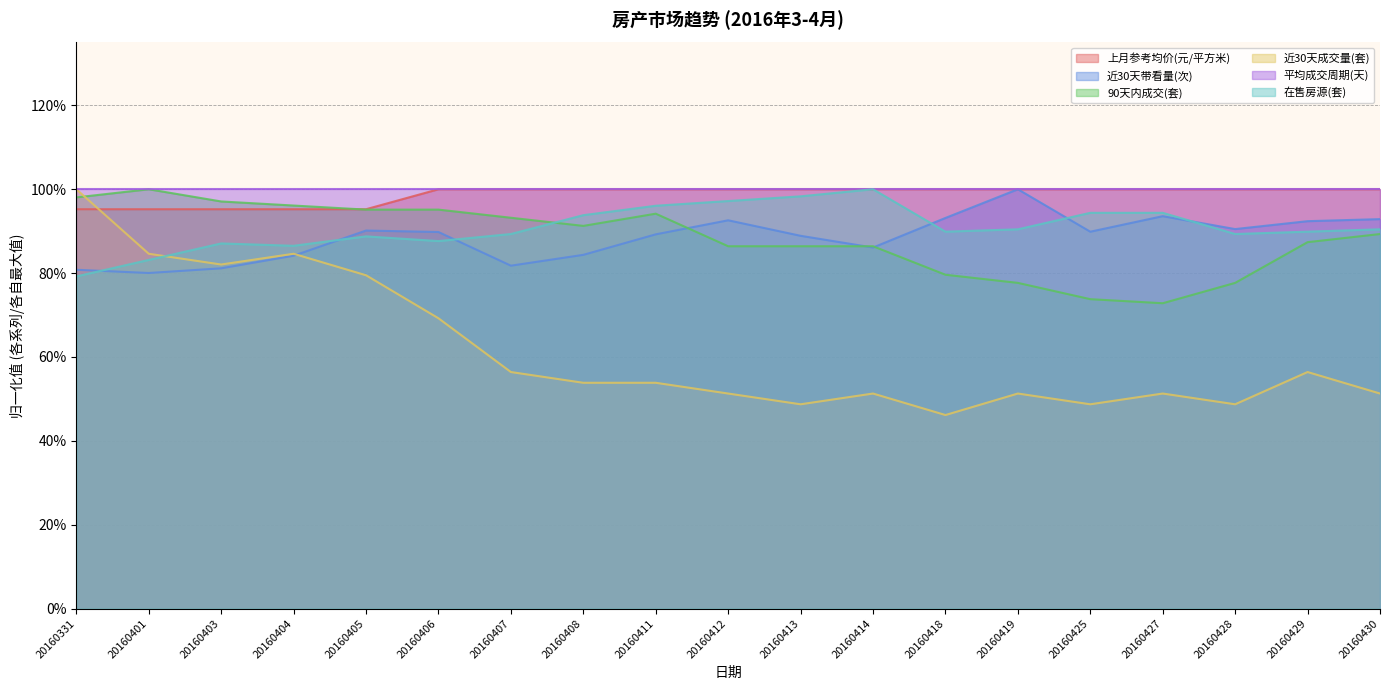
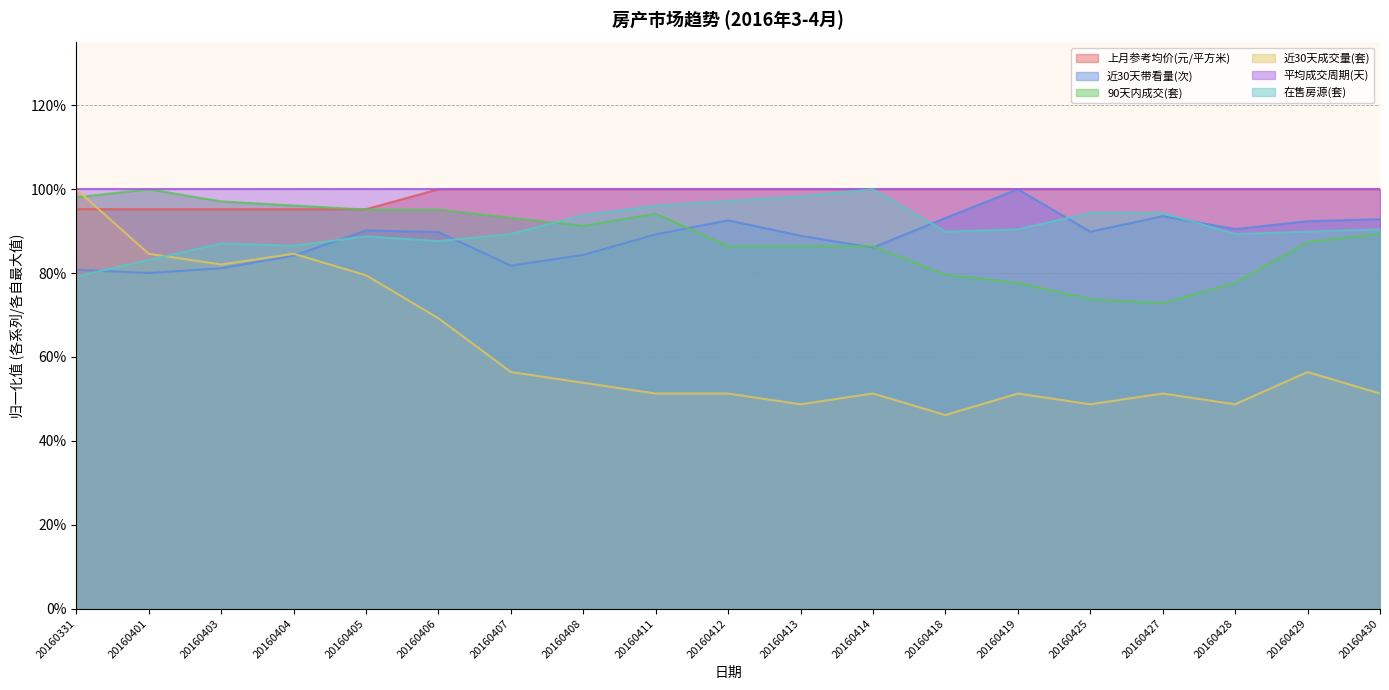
近30天成交量(套), 20160411: 54% -> 51%
